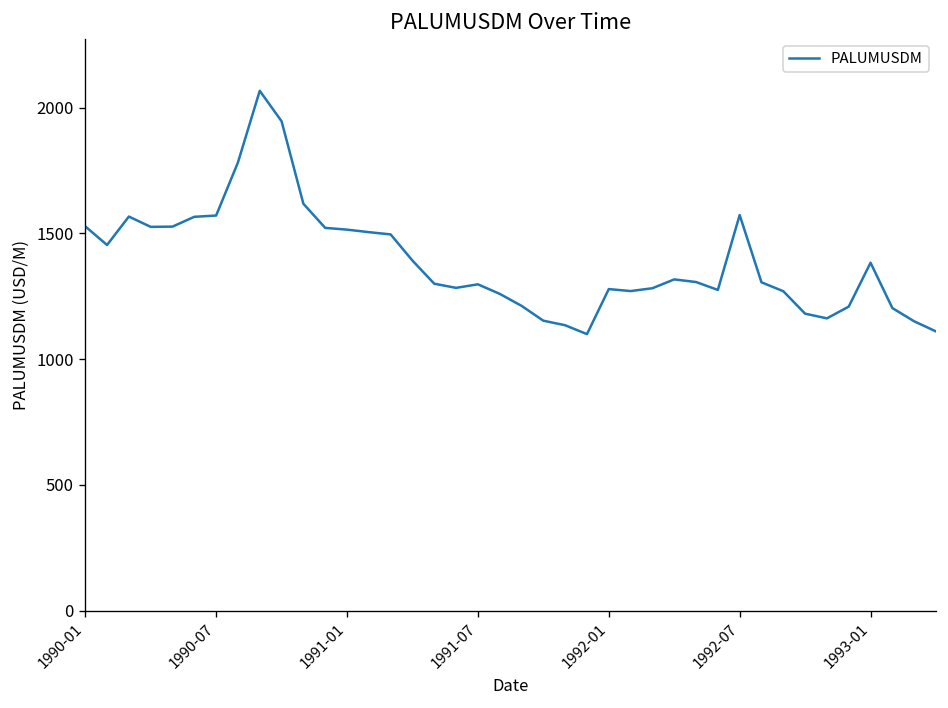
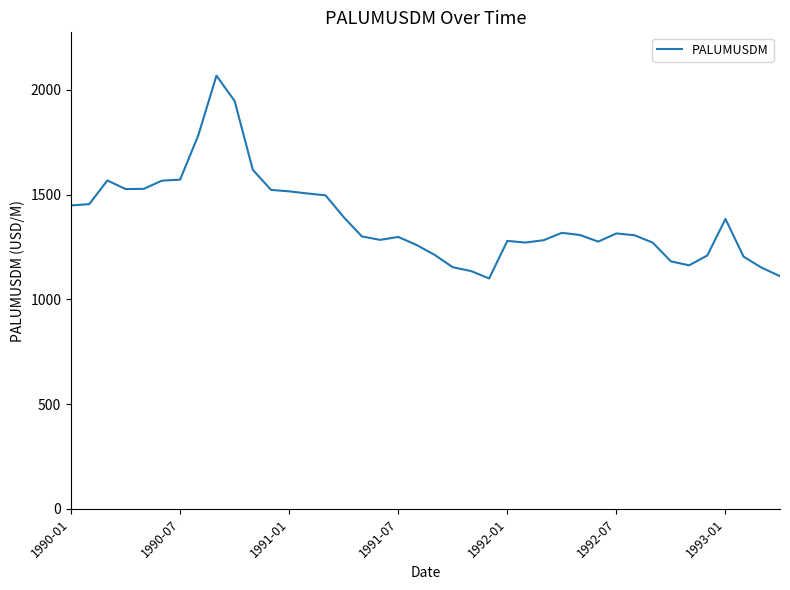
1990-01: 1530 -> 1450
1992-07: 1570 -> 1310
